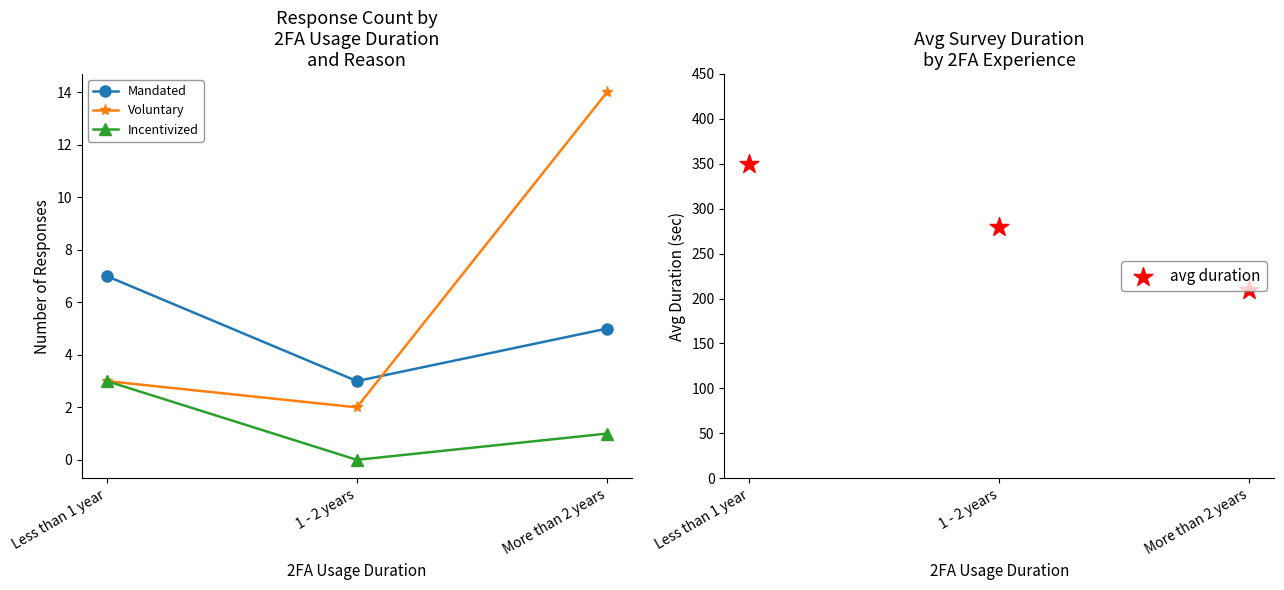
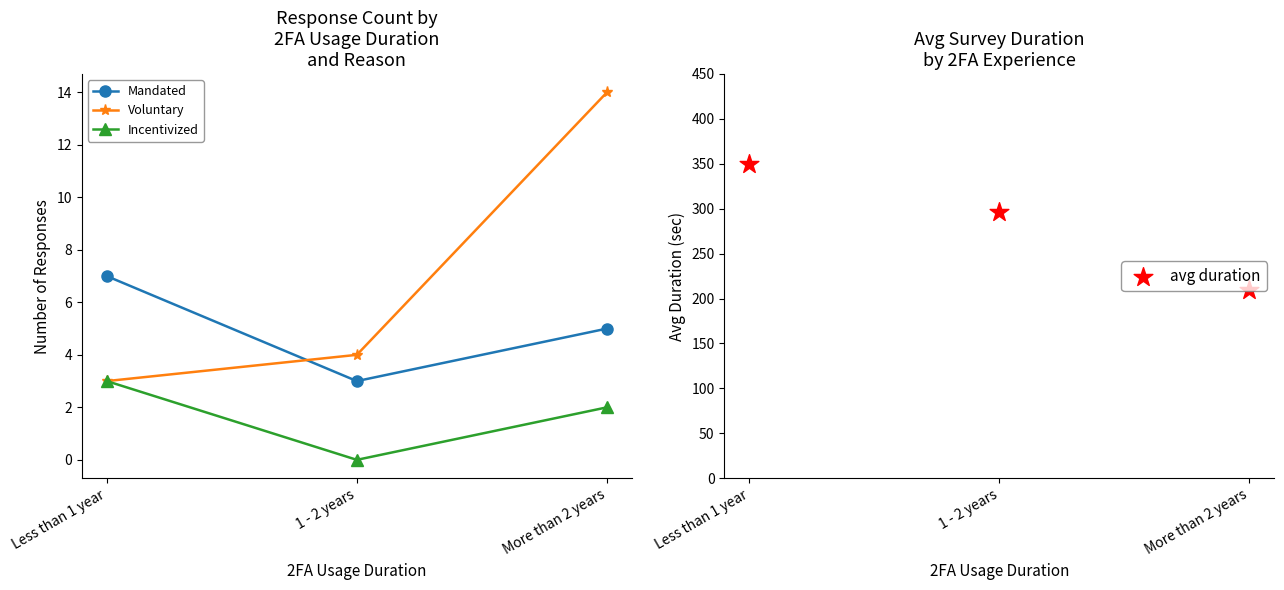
Response Count by 2FA Usage Duration and Reason, Voluntary, 1 - 2 years: 2 -> 4
Response Count by 2FA Usage Duration and Reason, Incentivized, More than 2 years: 1 -> 2
Avg Survey Duration by 2FA Experience, 1 - 2 years: 280 -> 300
